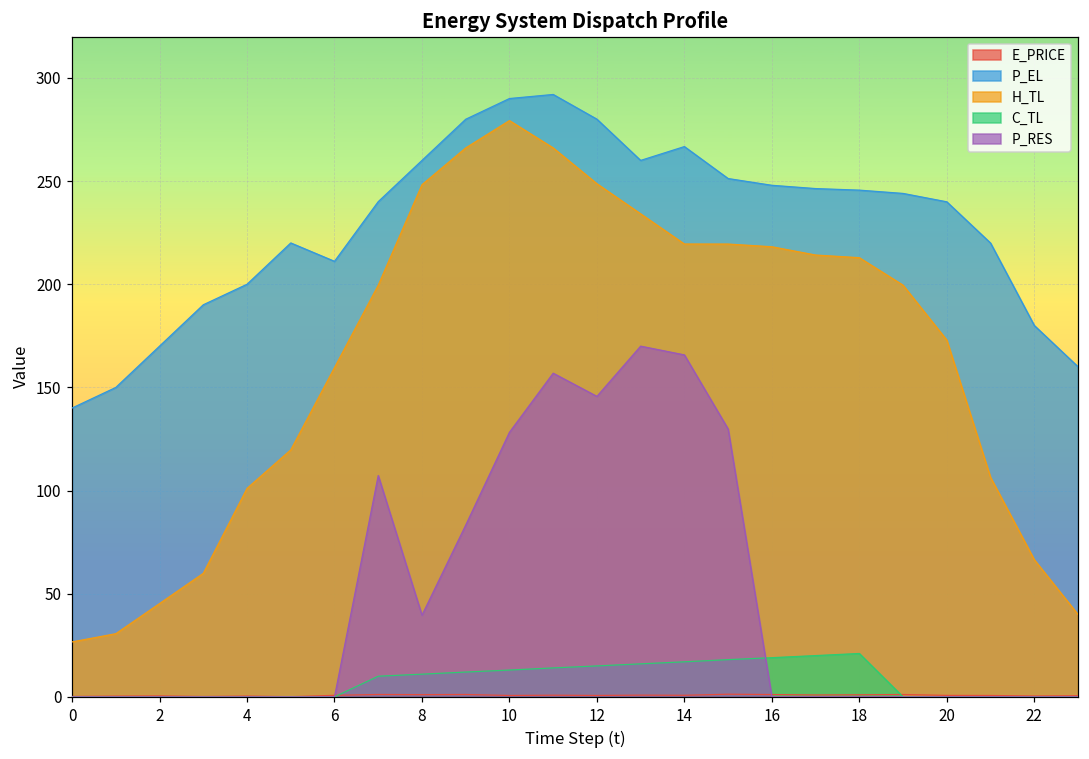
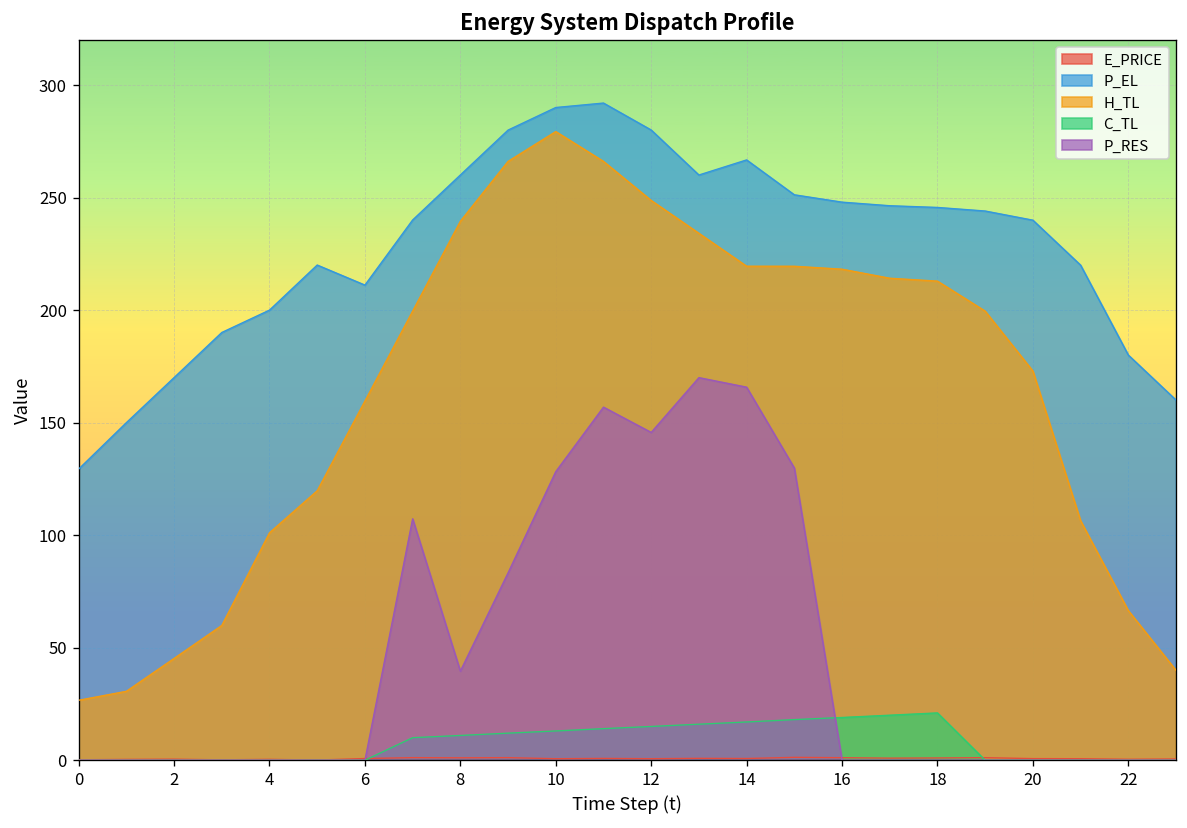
P_EL, 0: 140 -> 129
H_TL, 8: 248 -> 239
